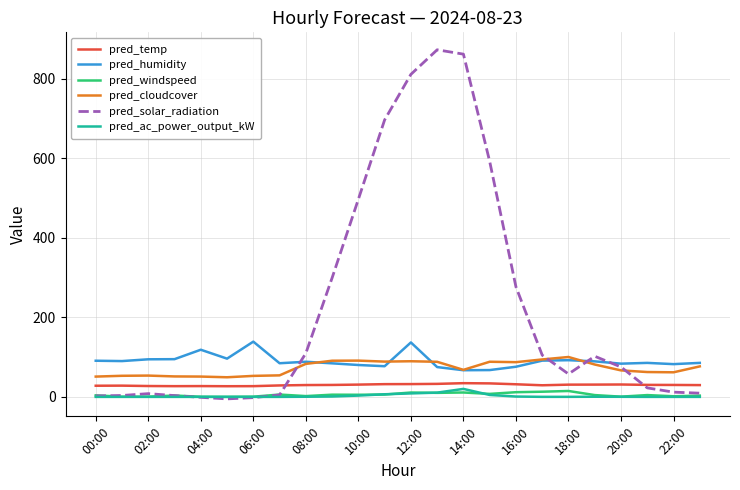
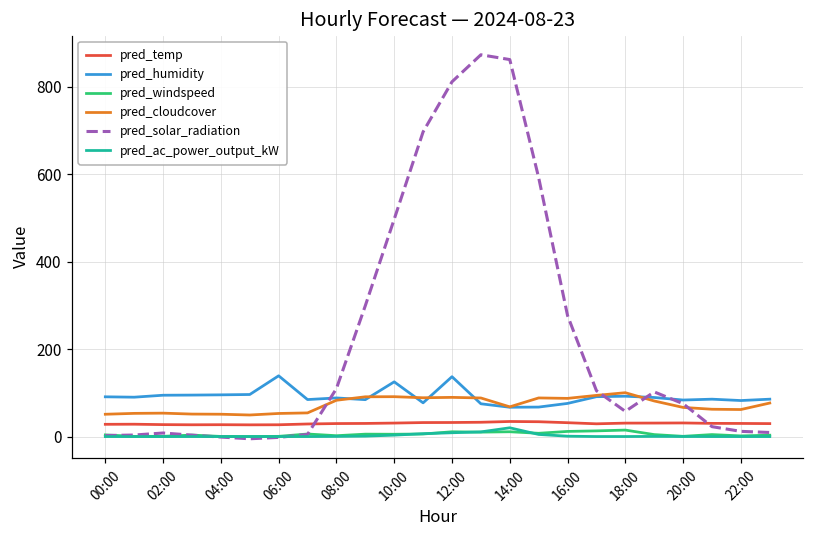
pred_humidity, 04:00: 120 -> 100
pred_humidity, 10:00: 80 -> 130
